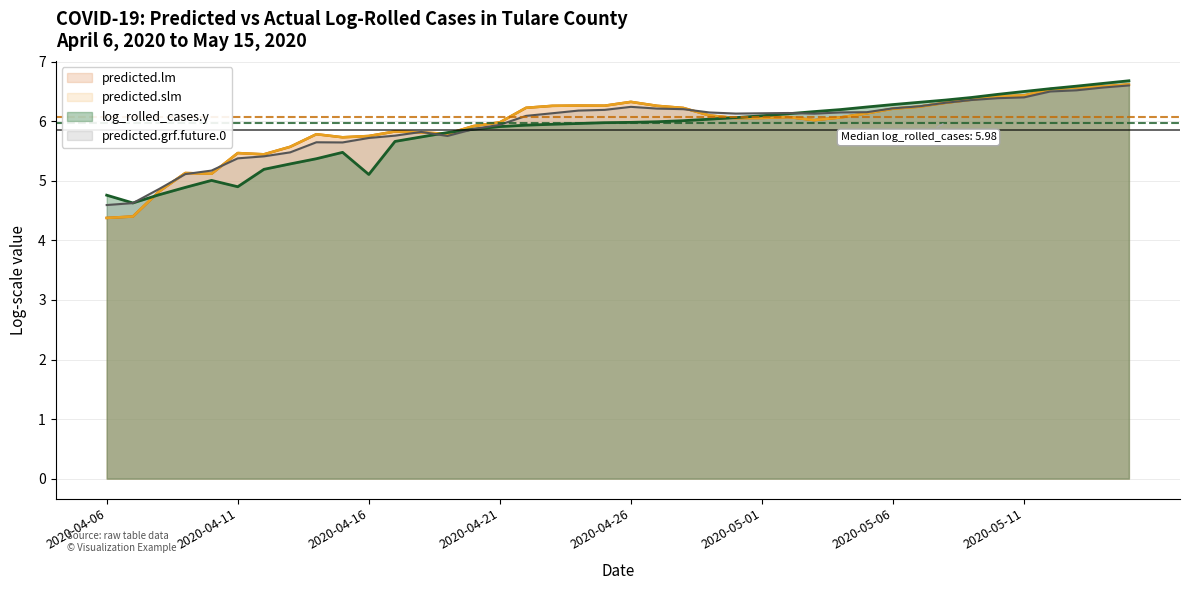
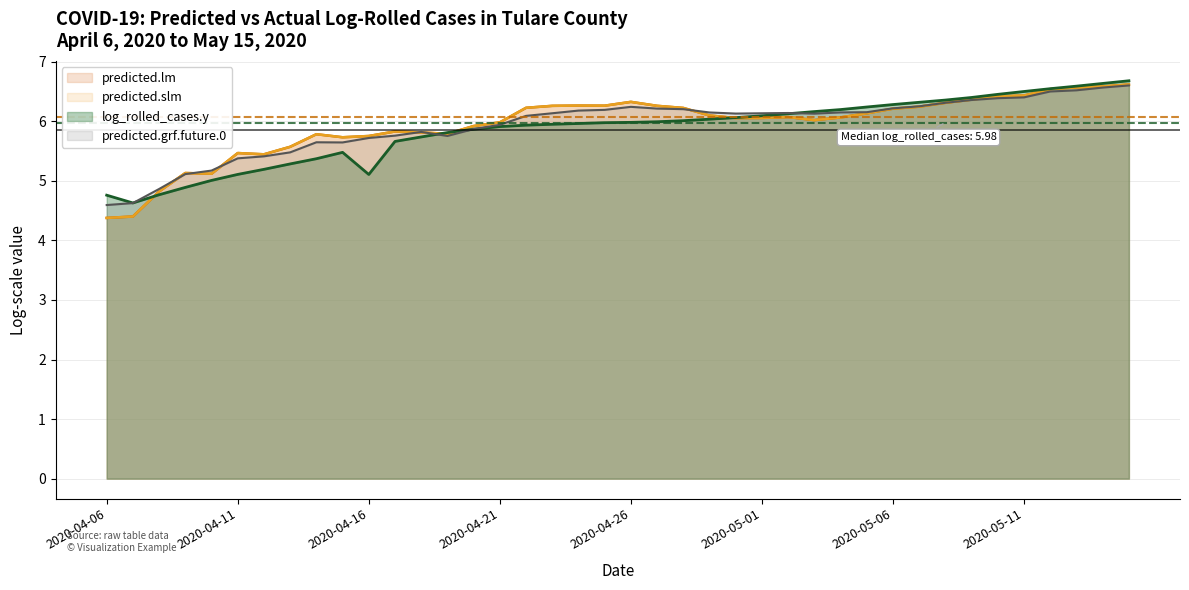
log_rolled_cases.y, 2020-04-11: 4.9 -> 5.1
